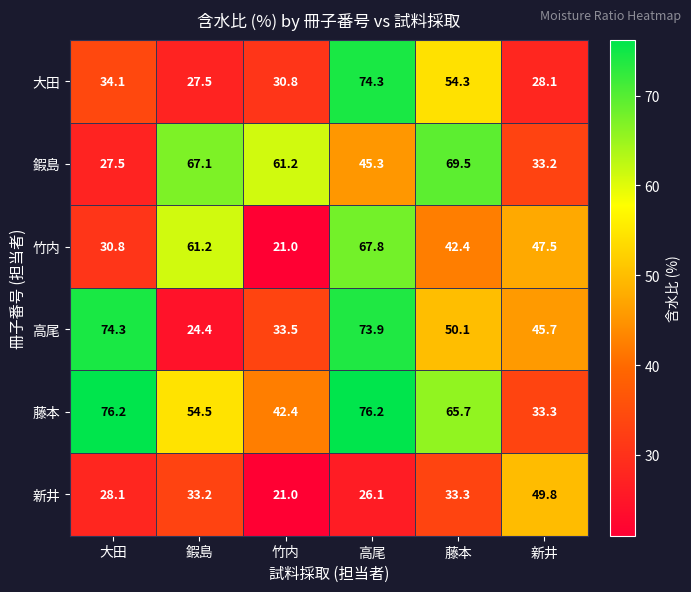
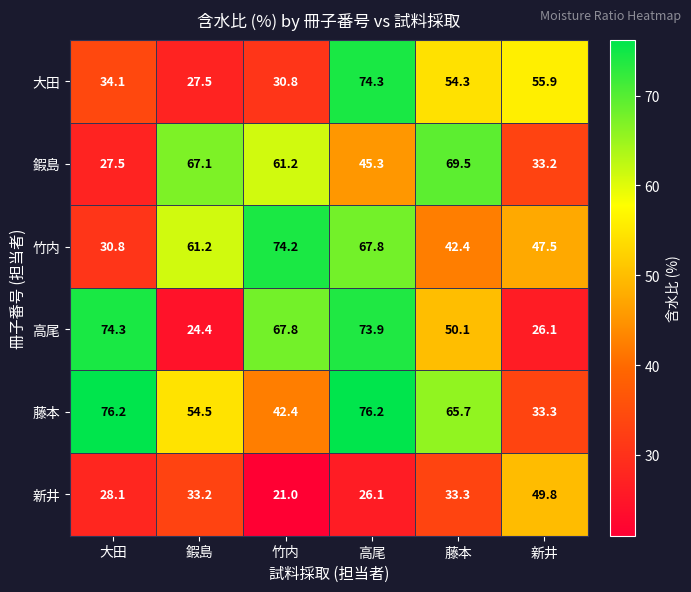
大田, 新井: 28.1 -> 55.9
竹内, 竹内: 21.0 -> 74.2
高尾, 竹内: 33.5 -> 67.8
高尾, 新井: 45.7 -> 26.1
